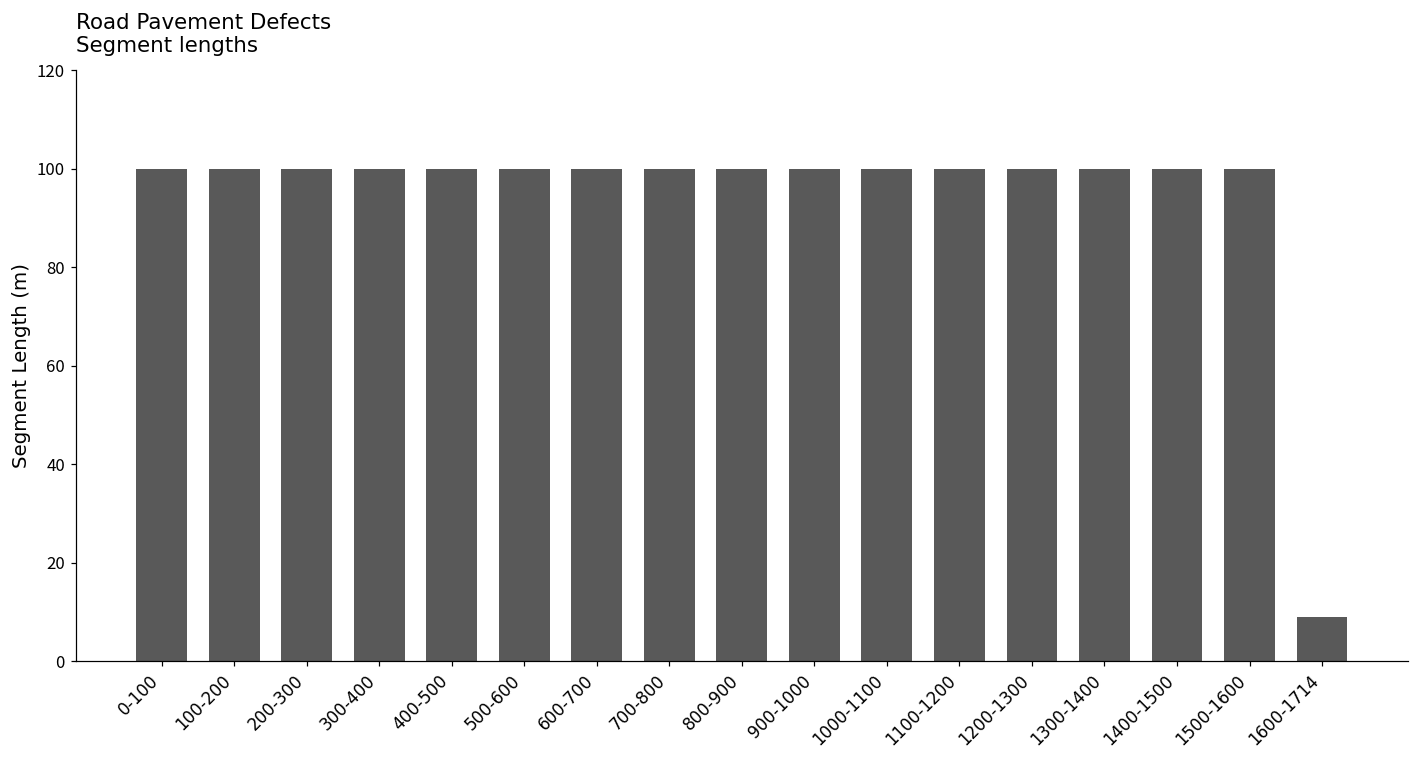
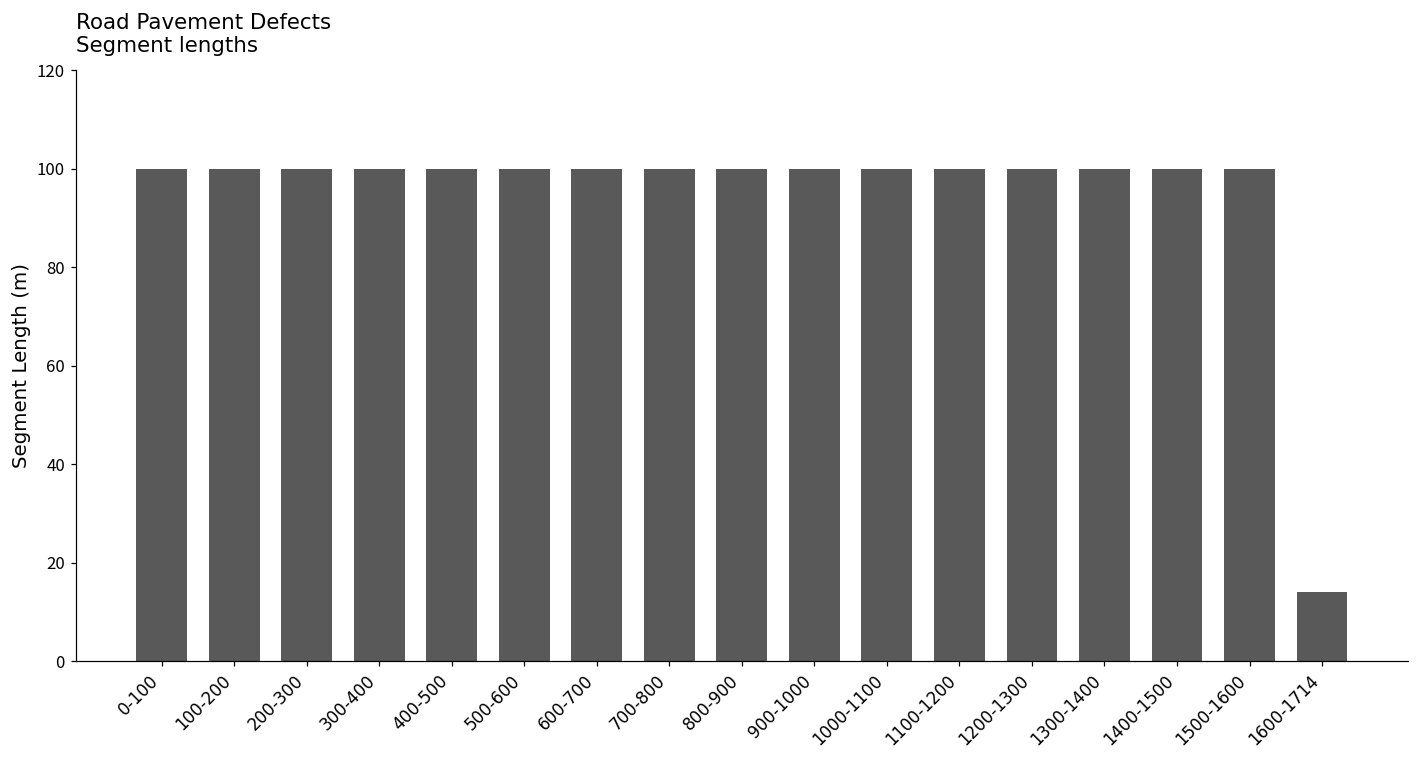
1600-1714: 9 -> 14
